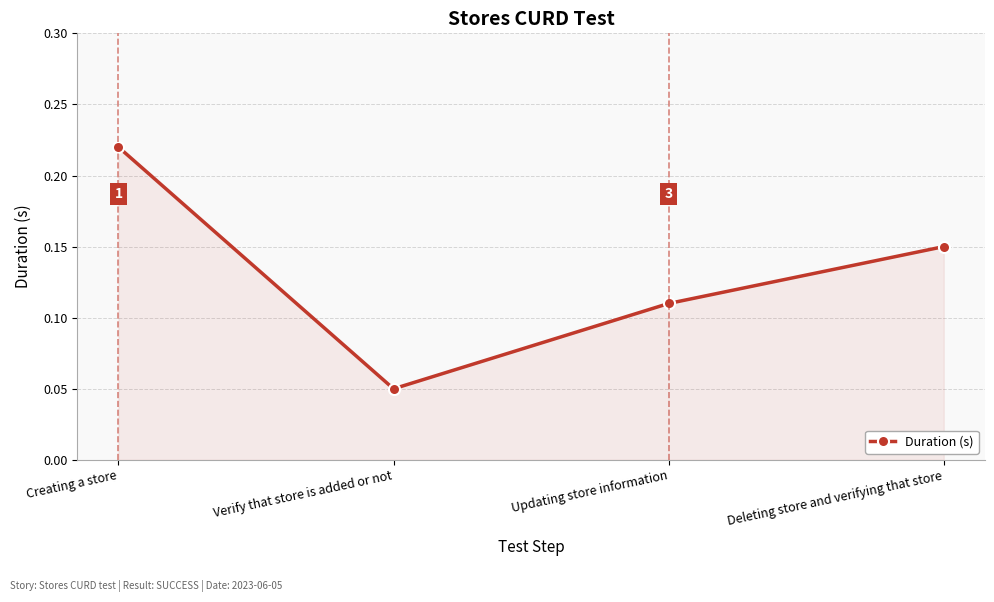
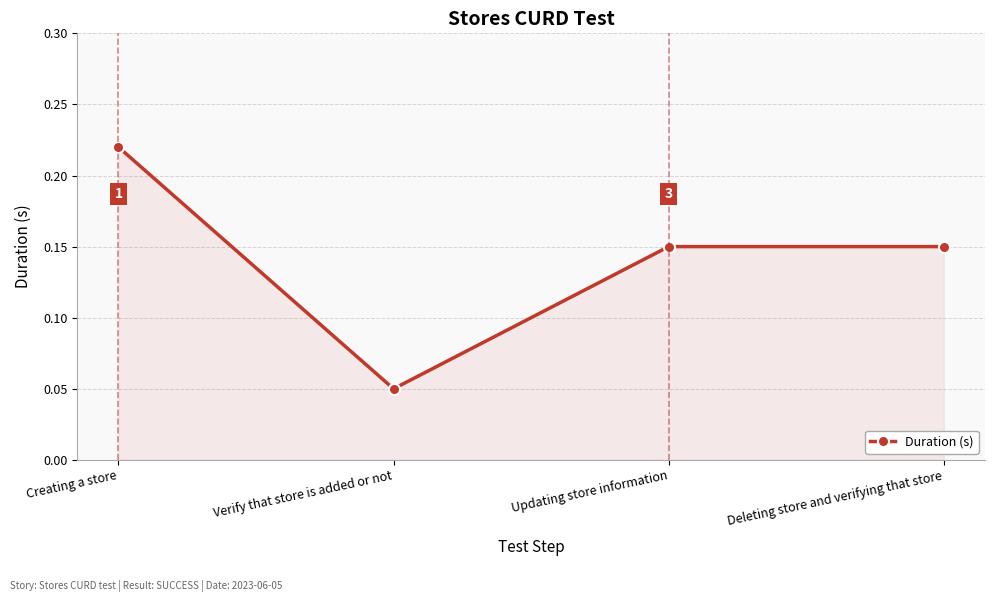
Updating store information: 0.11 -> 0.15
